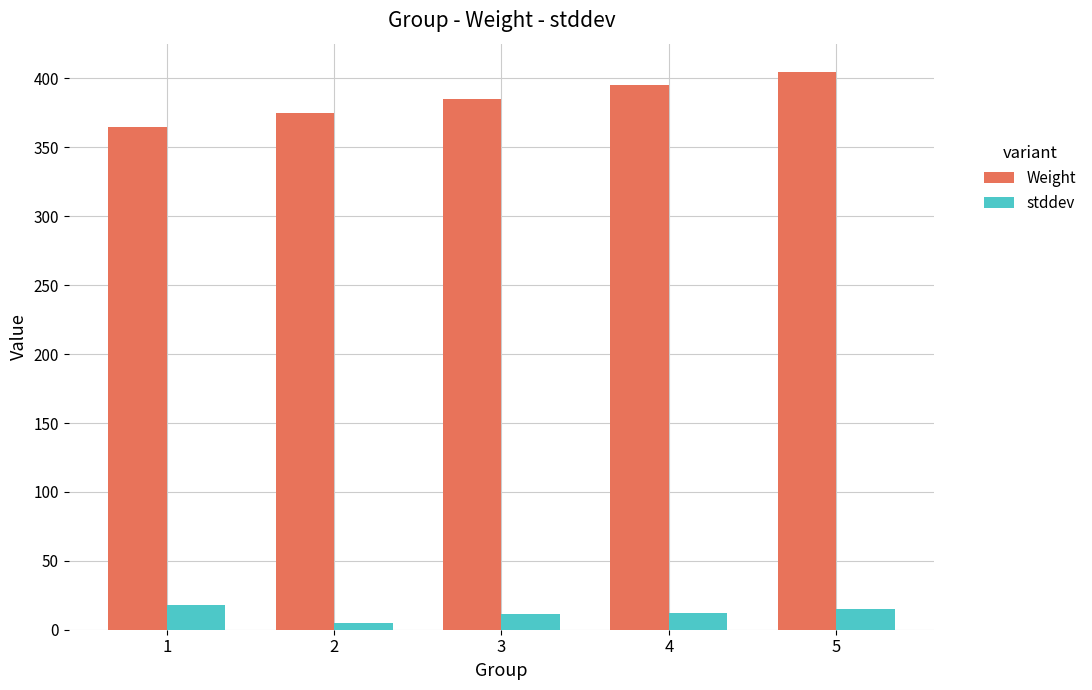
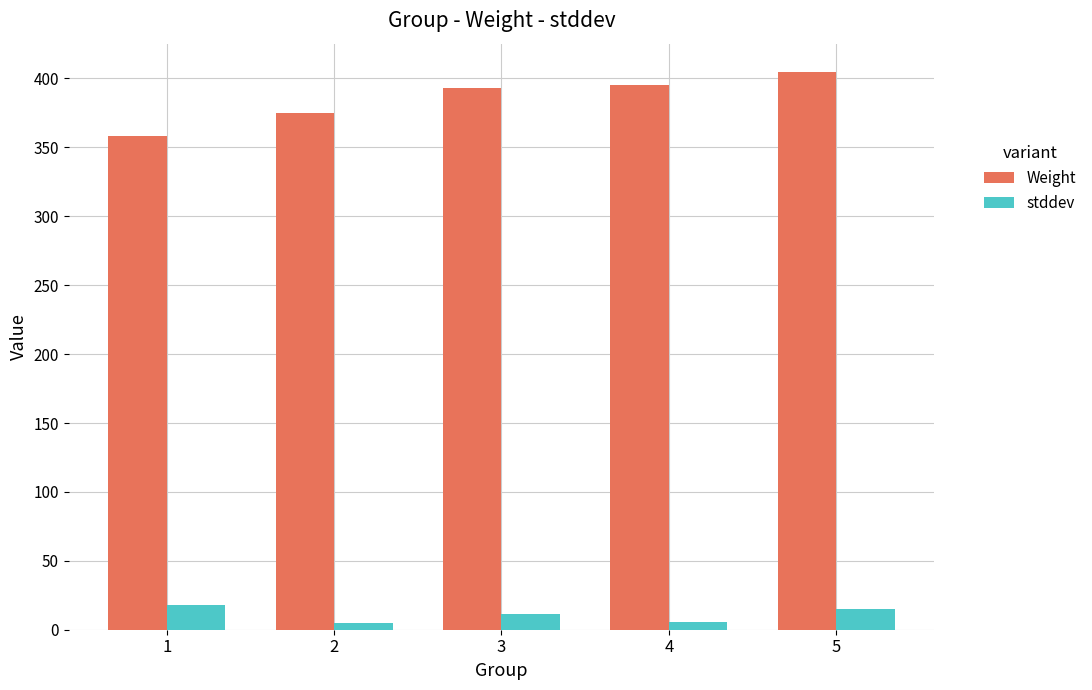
Weight, 1: 365 -> 358
Weight, 3: 385 -> 393
stddev, 4: 12 -> 5
